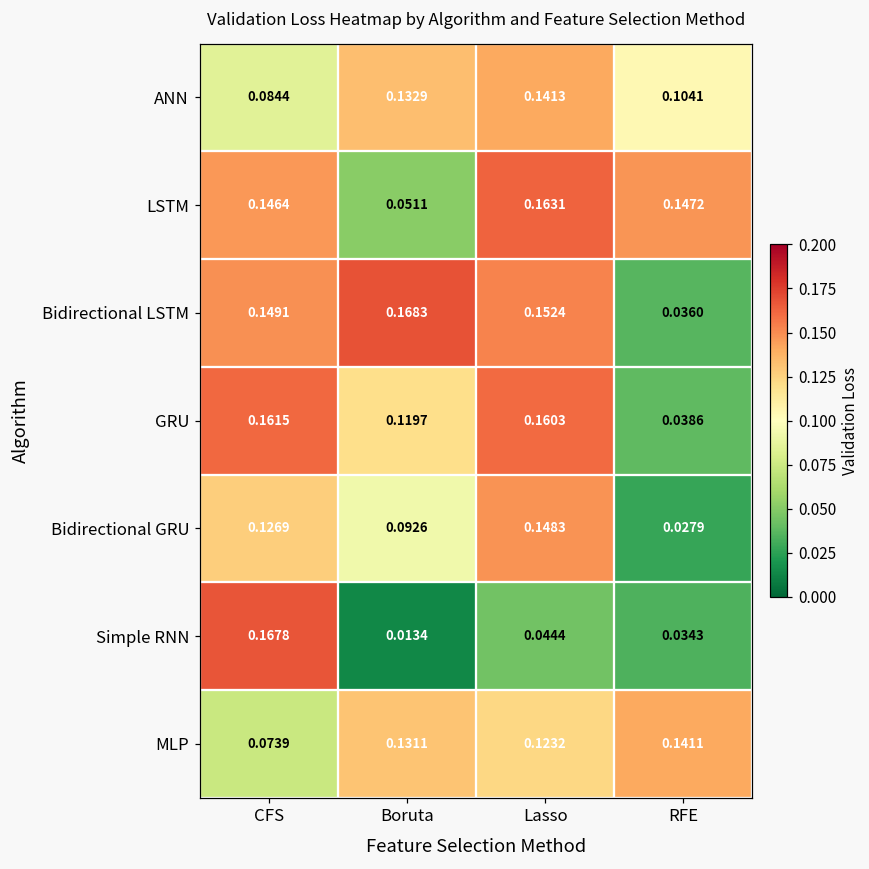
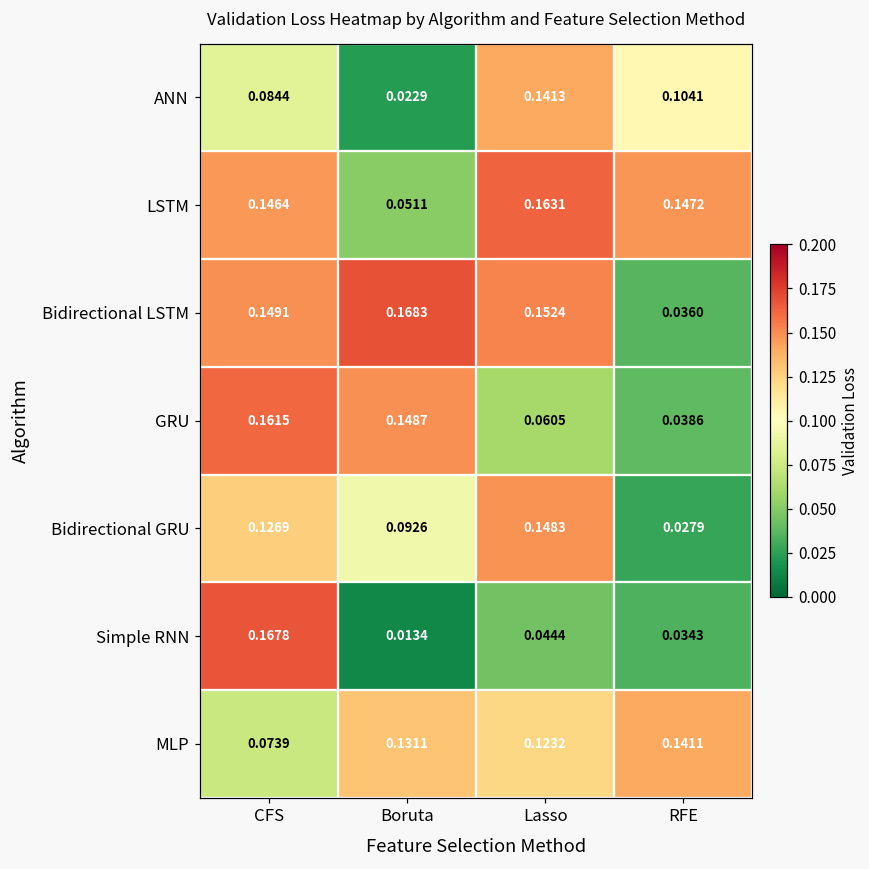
ANN, Boruta: 0.1329 -> 0.0229
GRU, Boruta: 0.1197 -> 0.1487
GRU, Lasso: 0.1603 -> 0.0605
